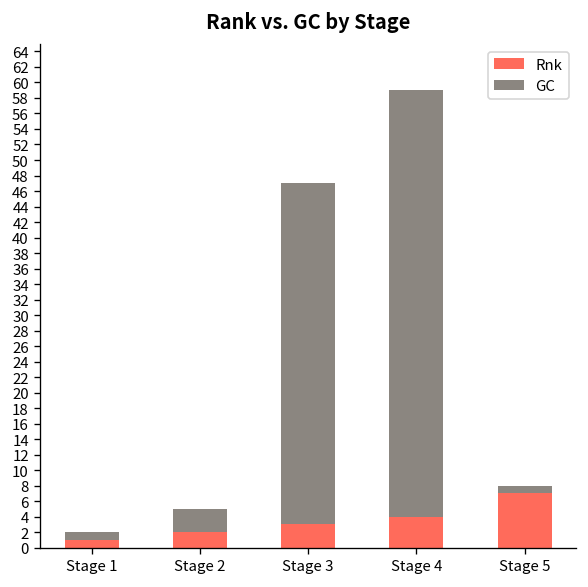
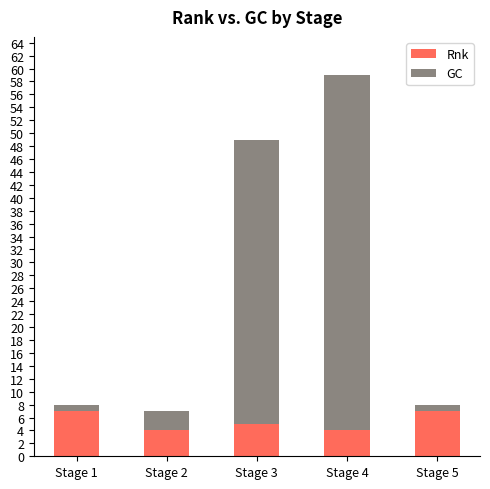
Rnk, Stage 1: 1 -> 7
Rnk, Stage 2: 2 -> 4
Rnk, Stage 3: 3 -> 5
